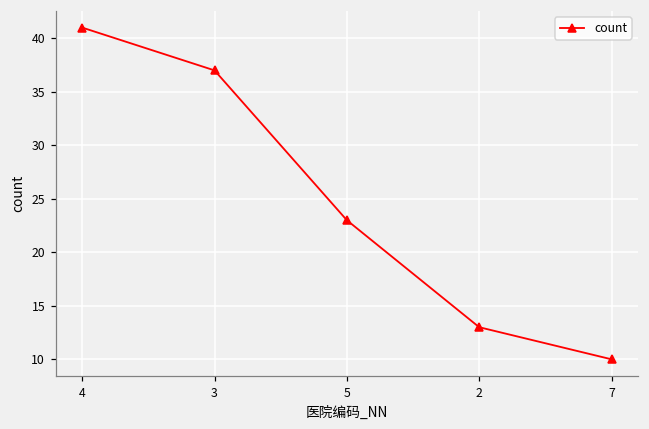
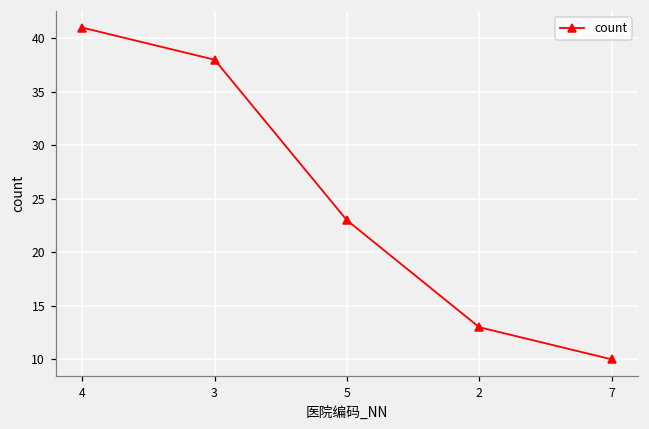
3: 37 -> 38
